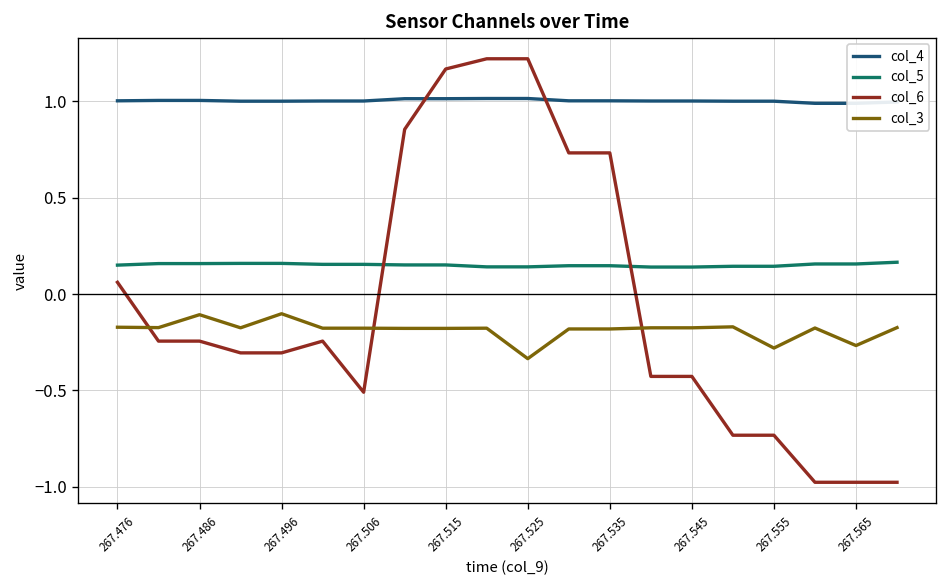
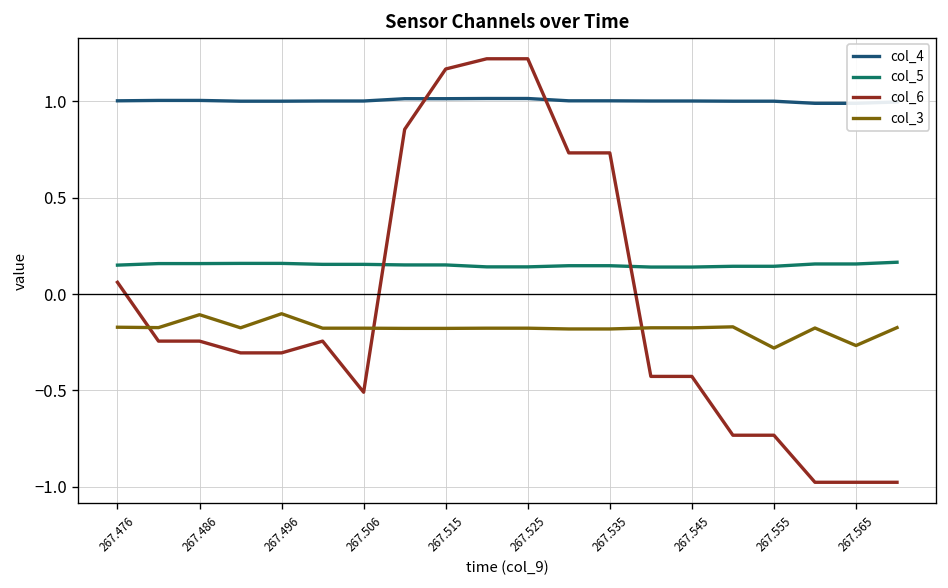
col_3, 267.525: -0.34 -> -0.18
